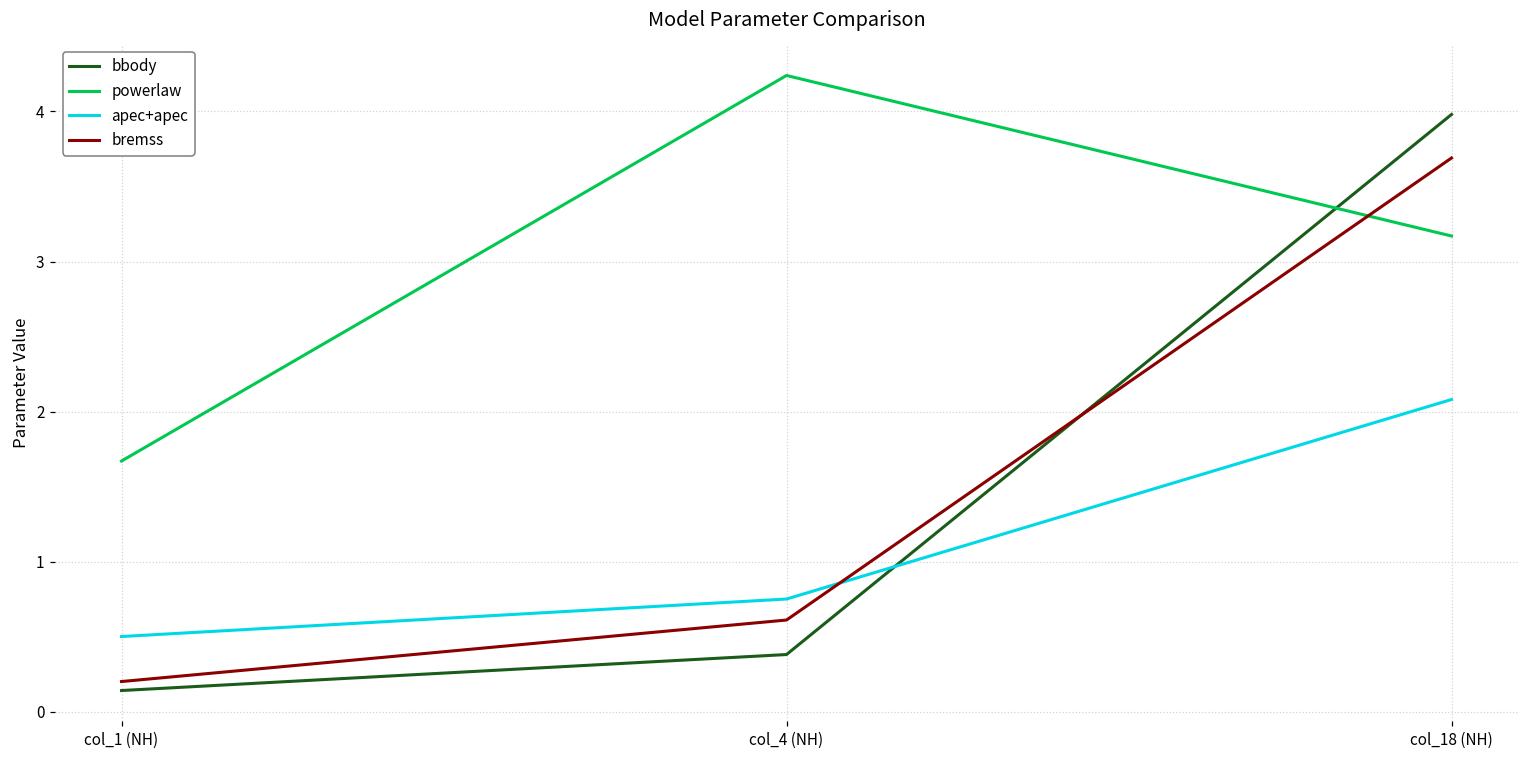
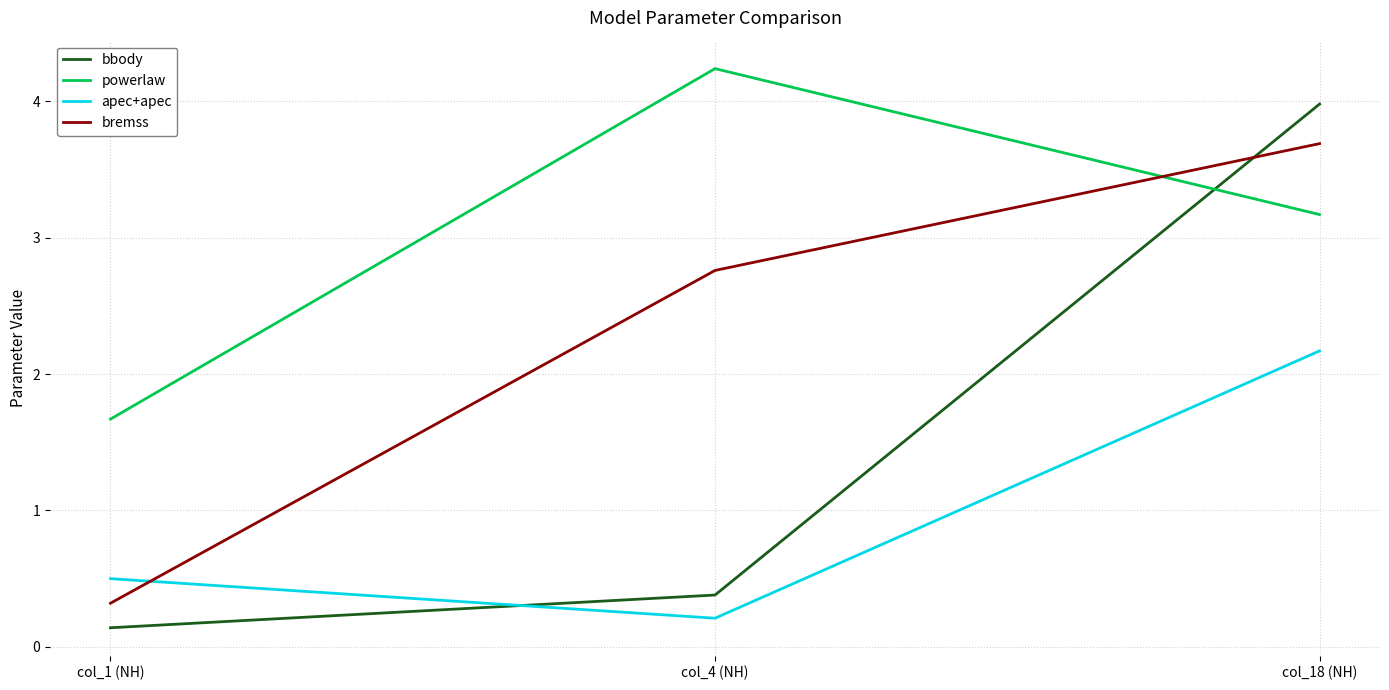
bremss, col_1 (NH): 0.20 -> 0.32
apec+apec, col_4 (NH): 0.75 -> 0.21
bremss, col_4 (NH): 0.61 -> 2.76
apec+apec, col_18 (NH): 2.08 -> 2.17
